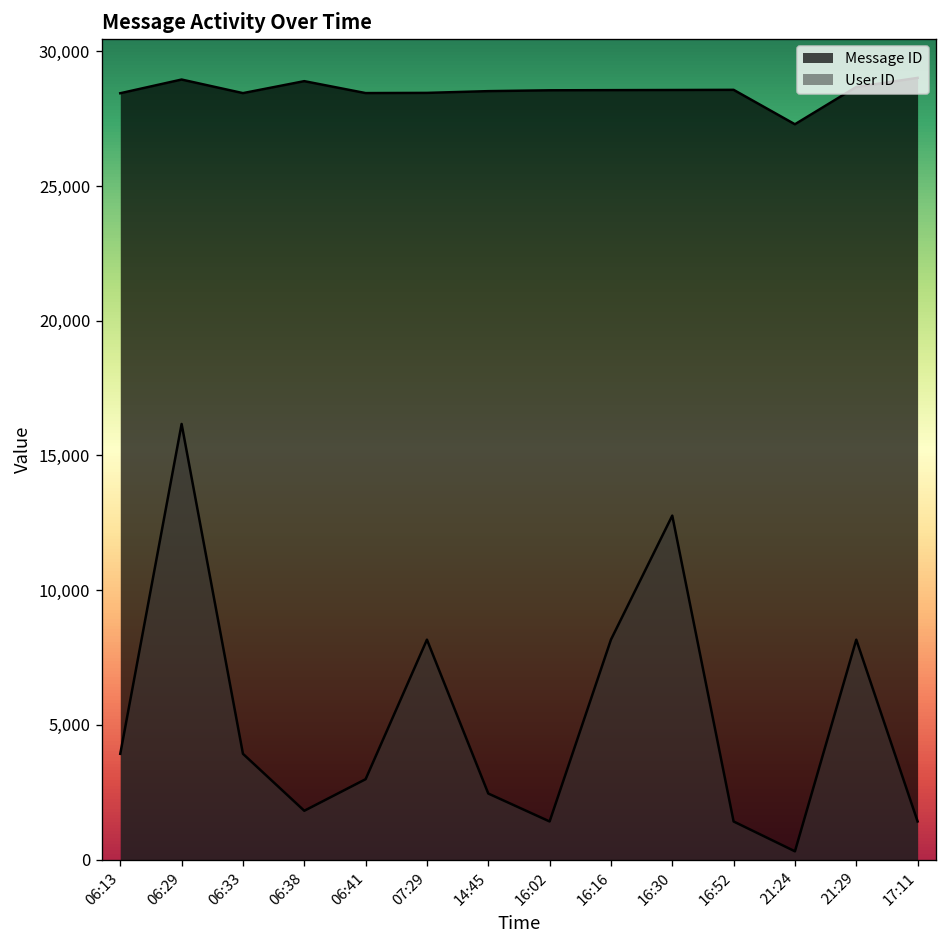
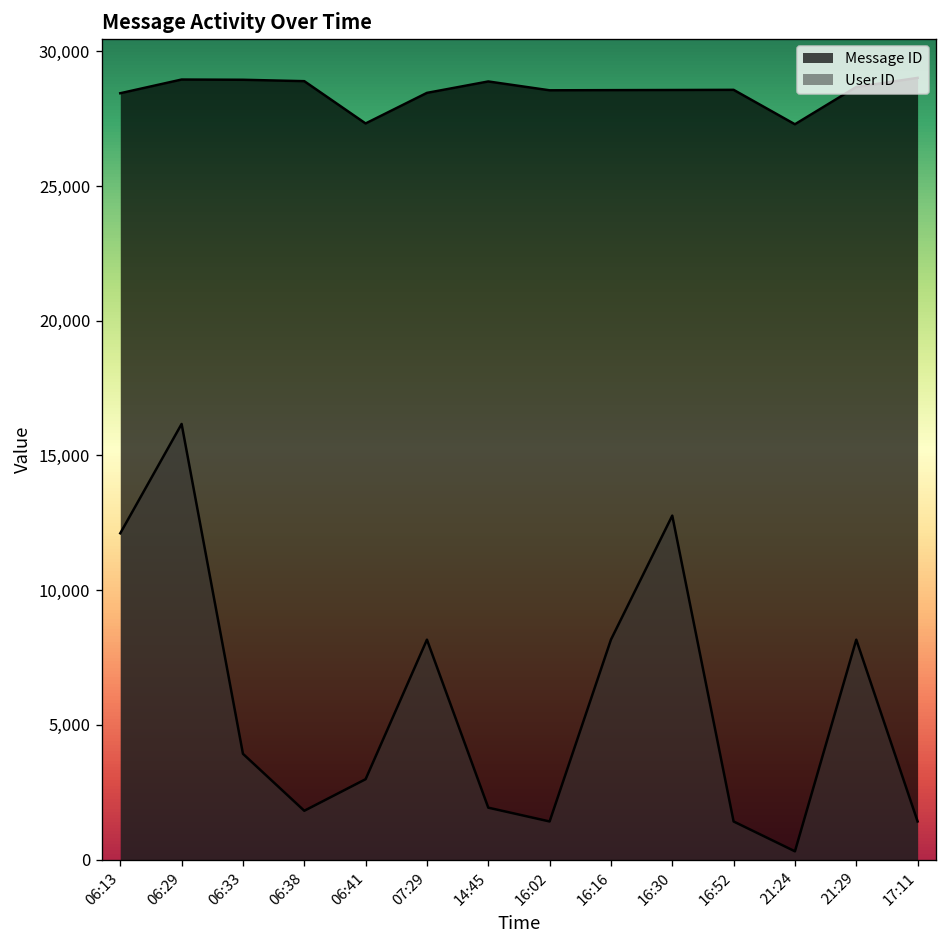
User ID, 06:13: 3,900 -> 12,100
Message ID, 06:33: 28,400 -> 28,900
Message ID, 06:41: 28,400 -> 27,300
Message ID, 14:45: 28,500 -> 28,900
User ID, 14:45: 2,500 -> 1,900
